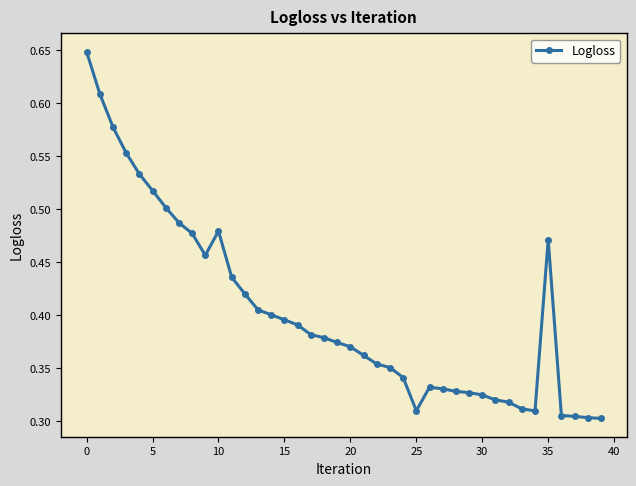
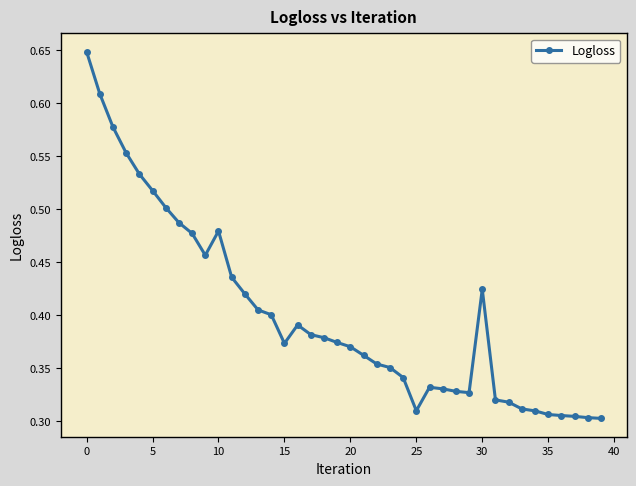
15: 0.396 -> 0.373
30: 0.325 -> 0.424
35: 0.471 -> 0.306
